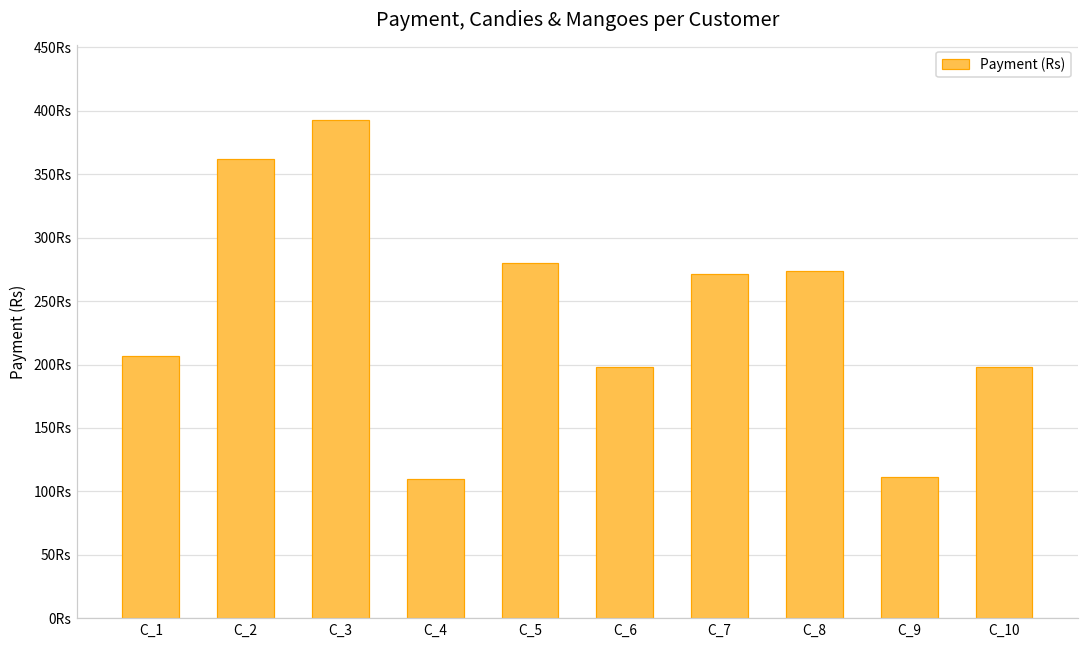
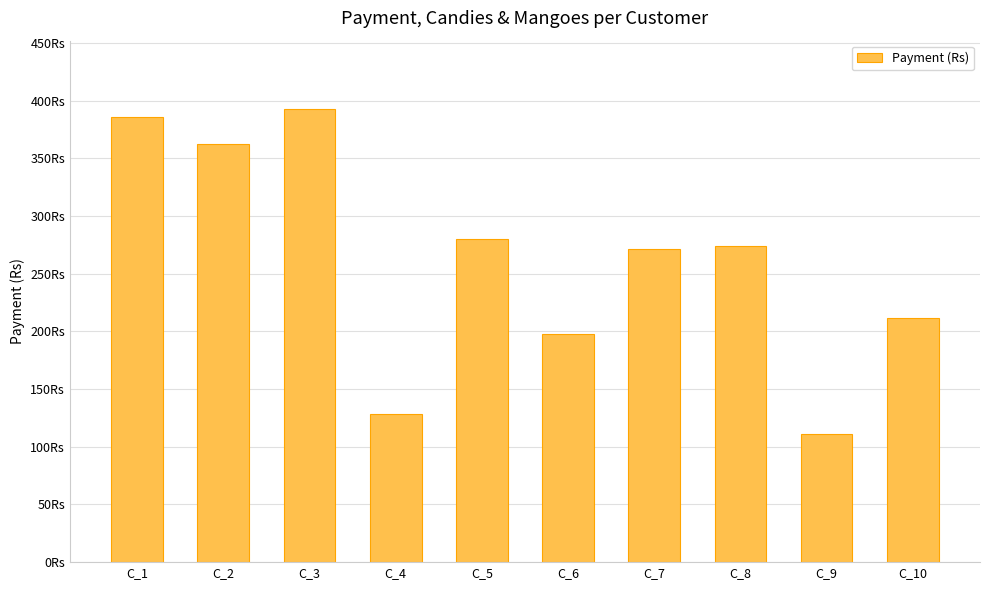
C_1: 207Rs -> 386Rs
C_4: 110Rs -> 128Rs
C_10: 198Rs -> 212Rs
